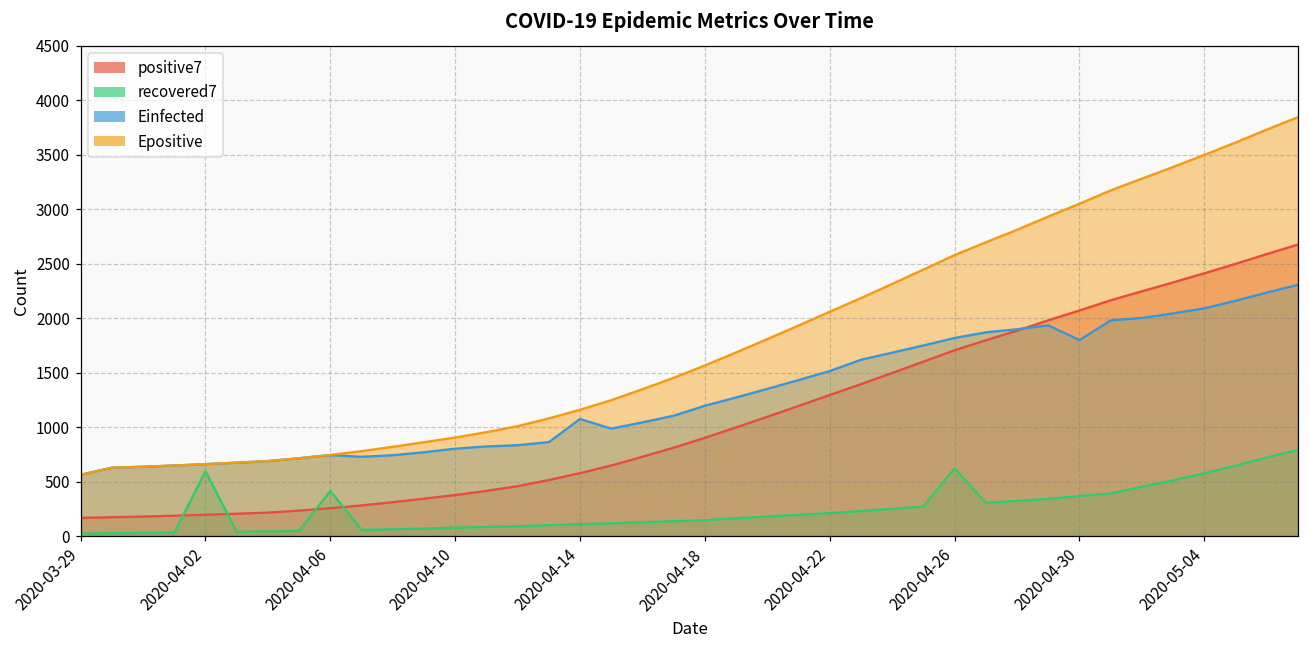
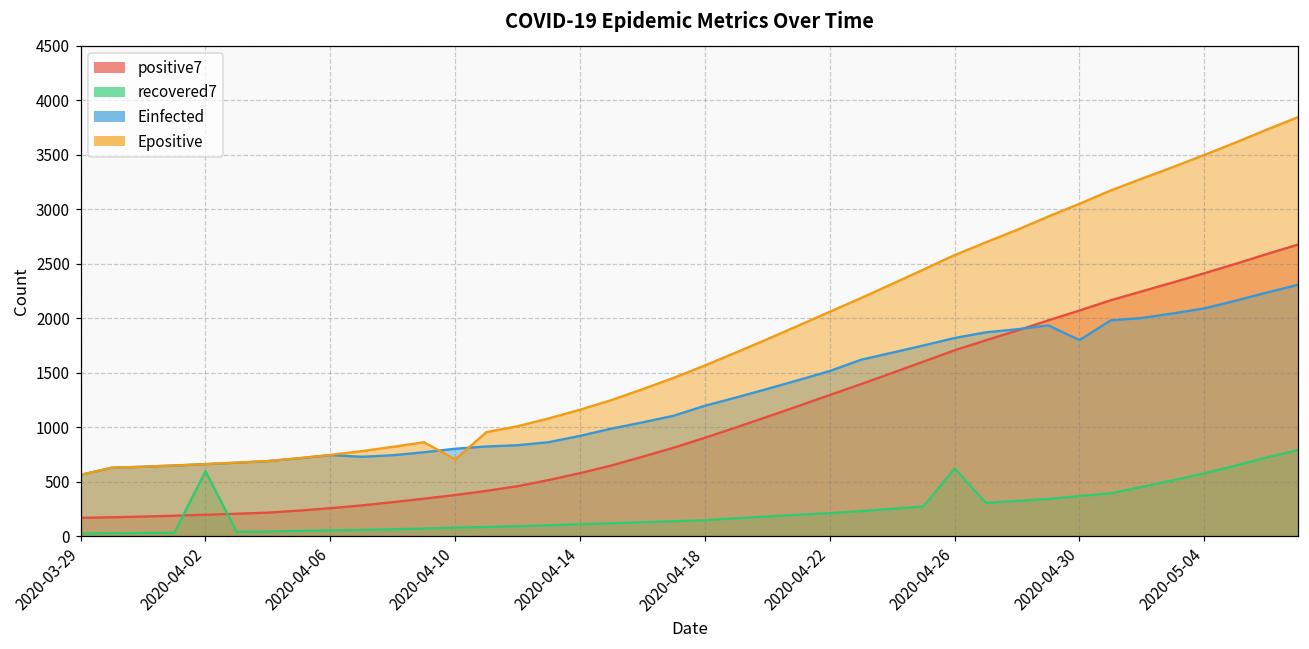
recovered7, 2020-04-06: 400 -> 100
Epositive, 2020-04-10: 900 -> 700
Einfected, 2020-04-14: 1100 -> 900
